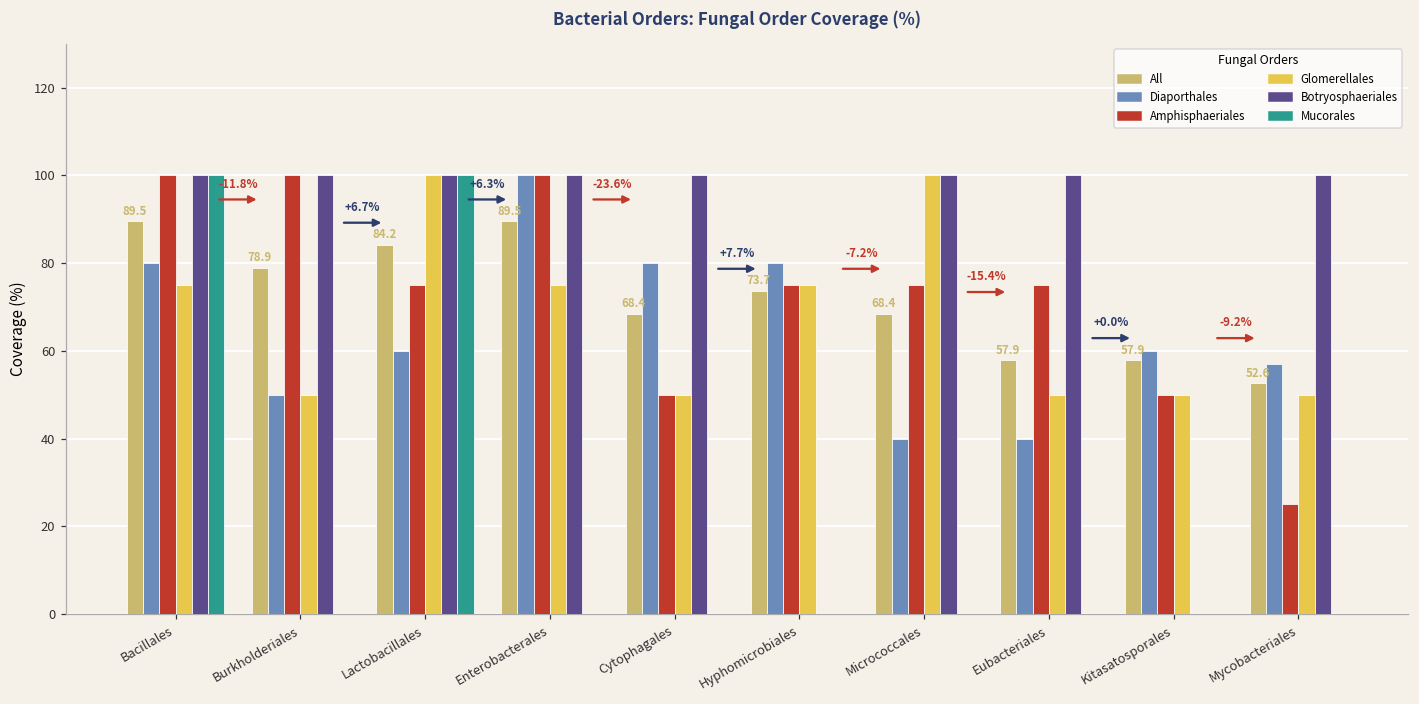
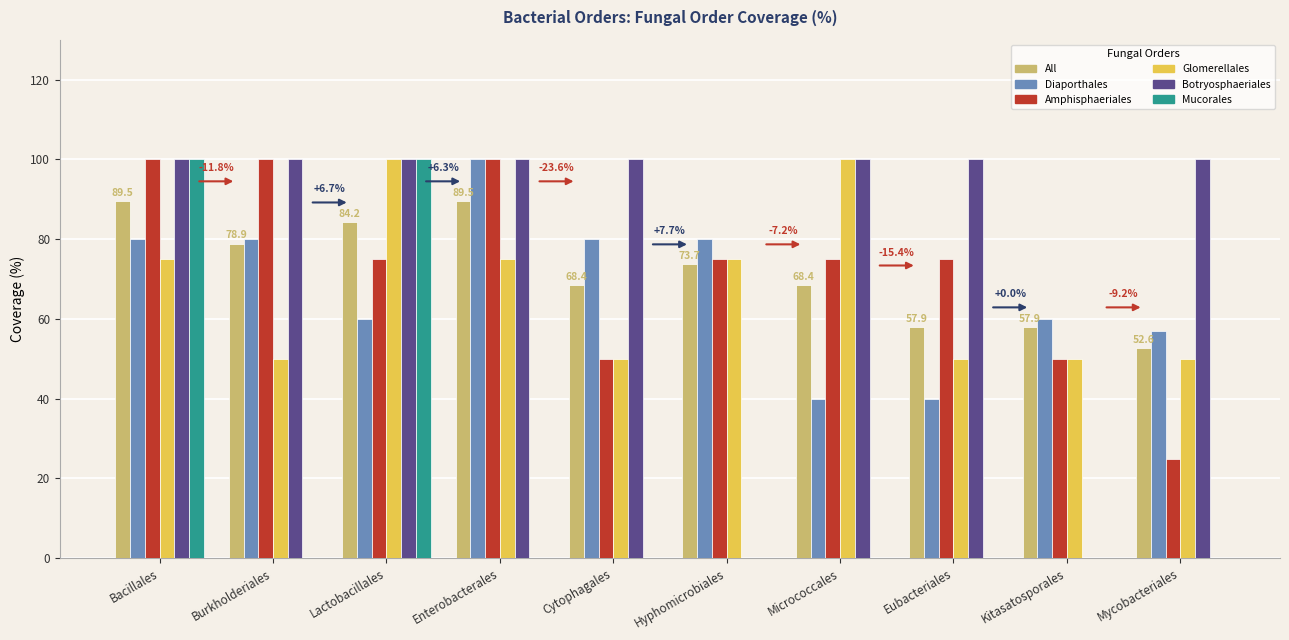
Diaporthales, Burkholderiales: 50 -> 80
